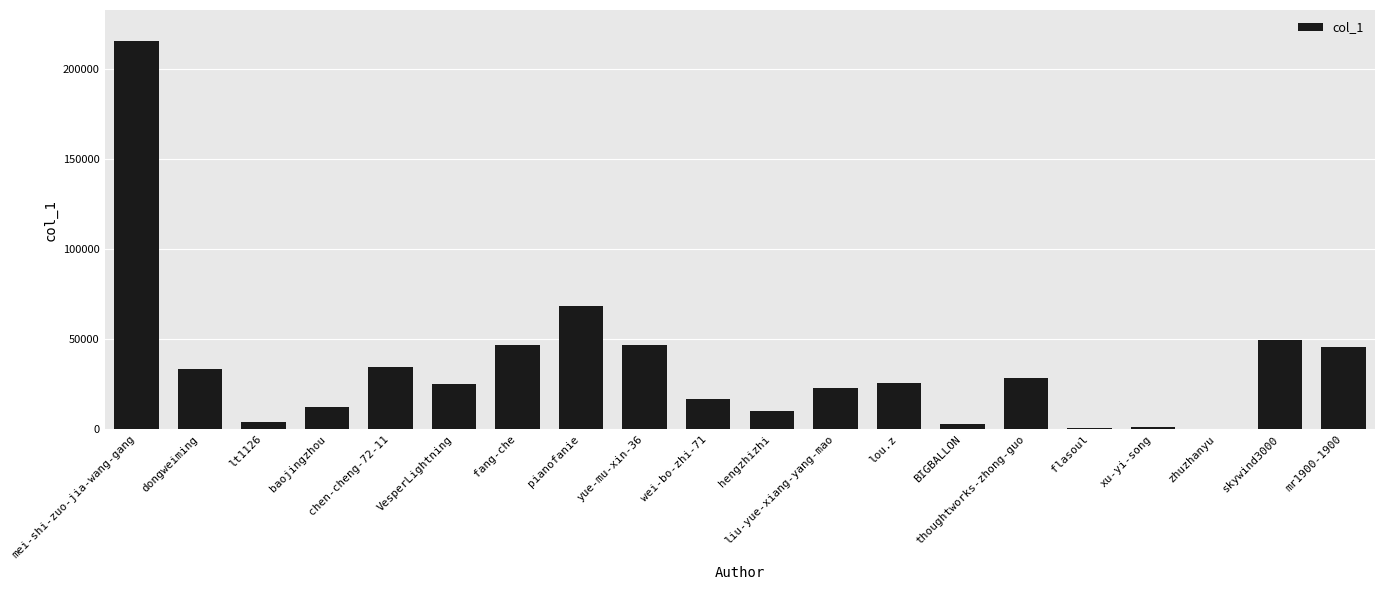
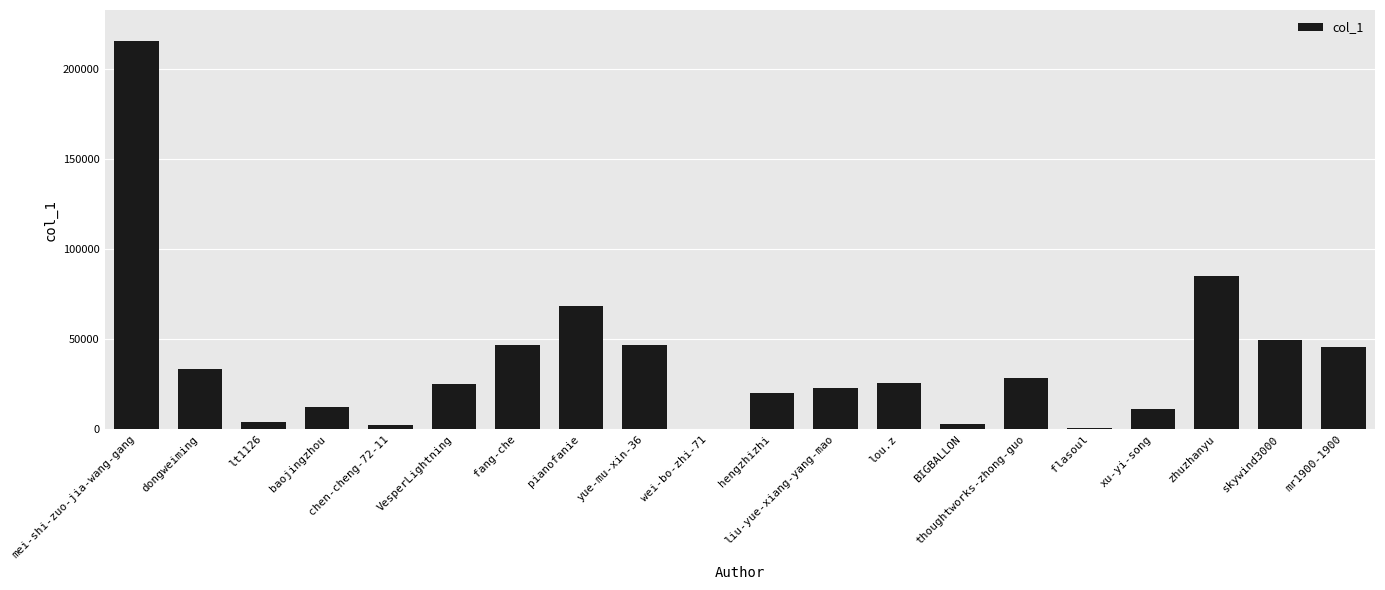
chen-cheng-72-11: 35000 -> 3000
wei-bo-zhi-71: 17000 -> 0
hengzhizhi: 10000 -> 20000
xu-yi-song: 1000 -> 11000
zhuzhanyu: 0 -> 85000
